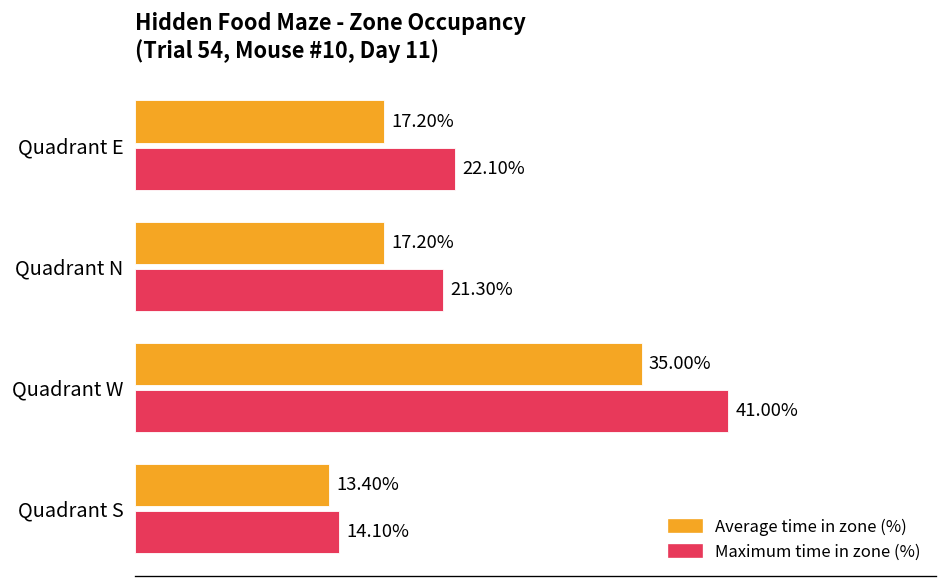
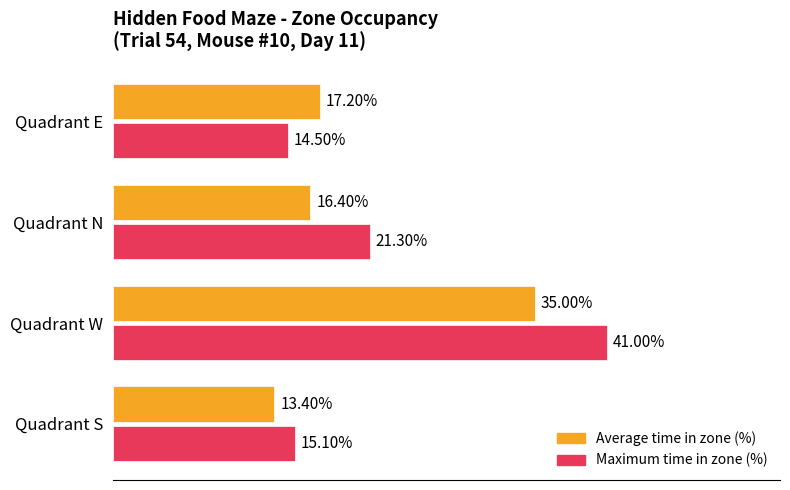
Maximum time in zone (%), Quadrant E: 22.10% -> 14.50%
Average time in zone (%), Quadrant N: 17.20% -> 16.40%
Maximum time in zone (%), Quadrant S: 14.10% -> 15.10%
